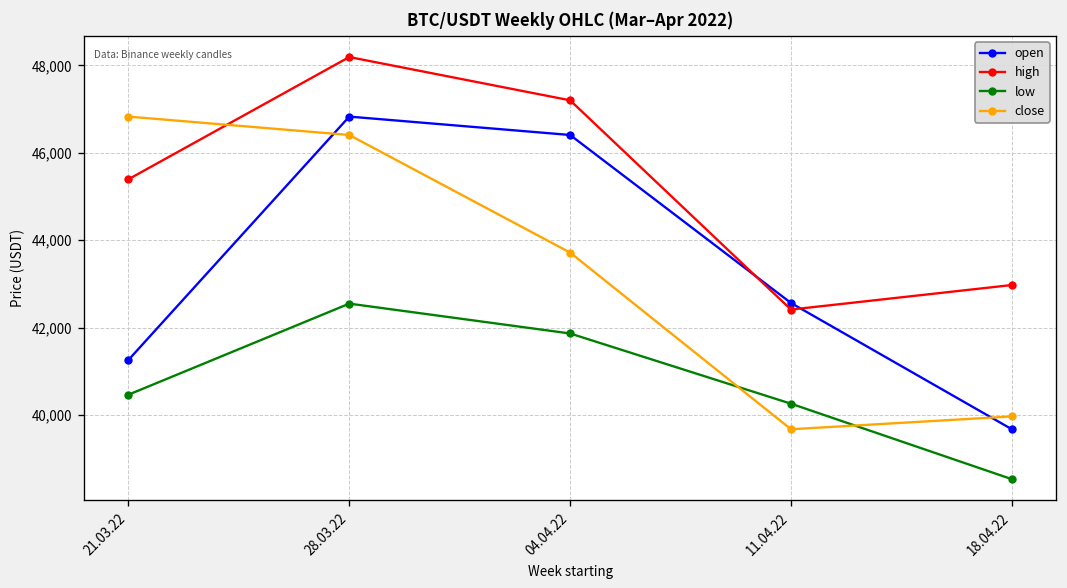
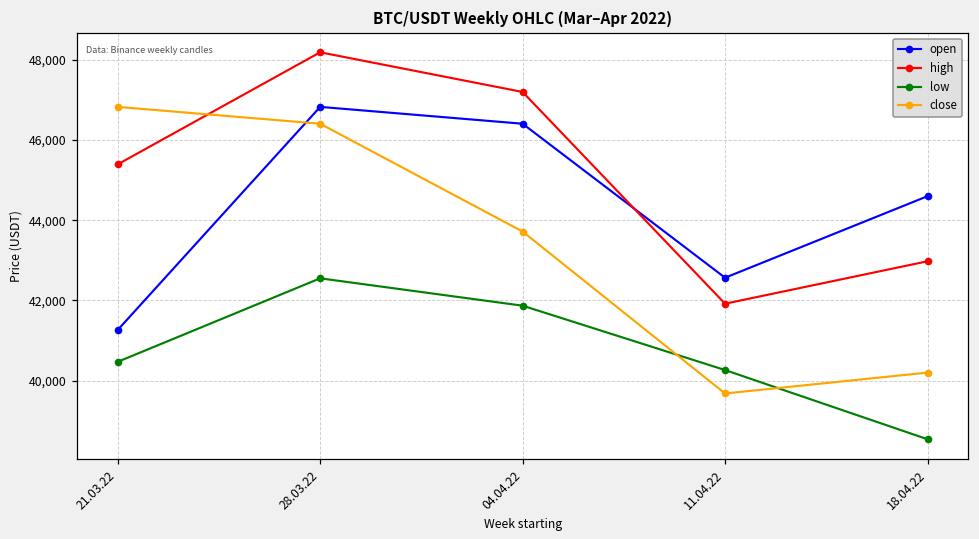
high, 11.04.22: 42,400 -> 41,900
open, 18.04.22: 39,700 -> 44,600
close, 18.04.22: 40,000 -> 40,200
